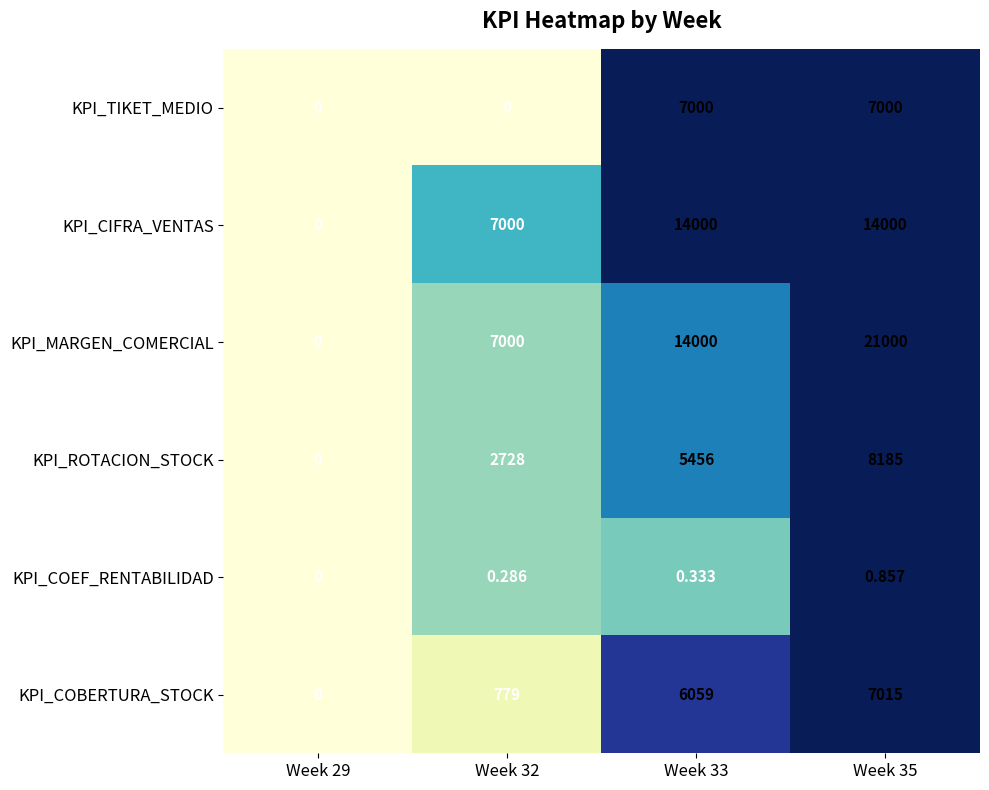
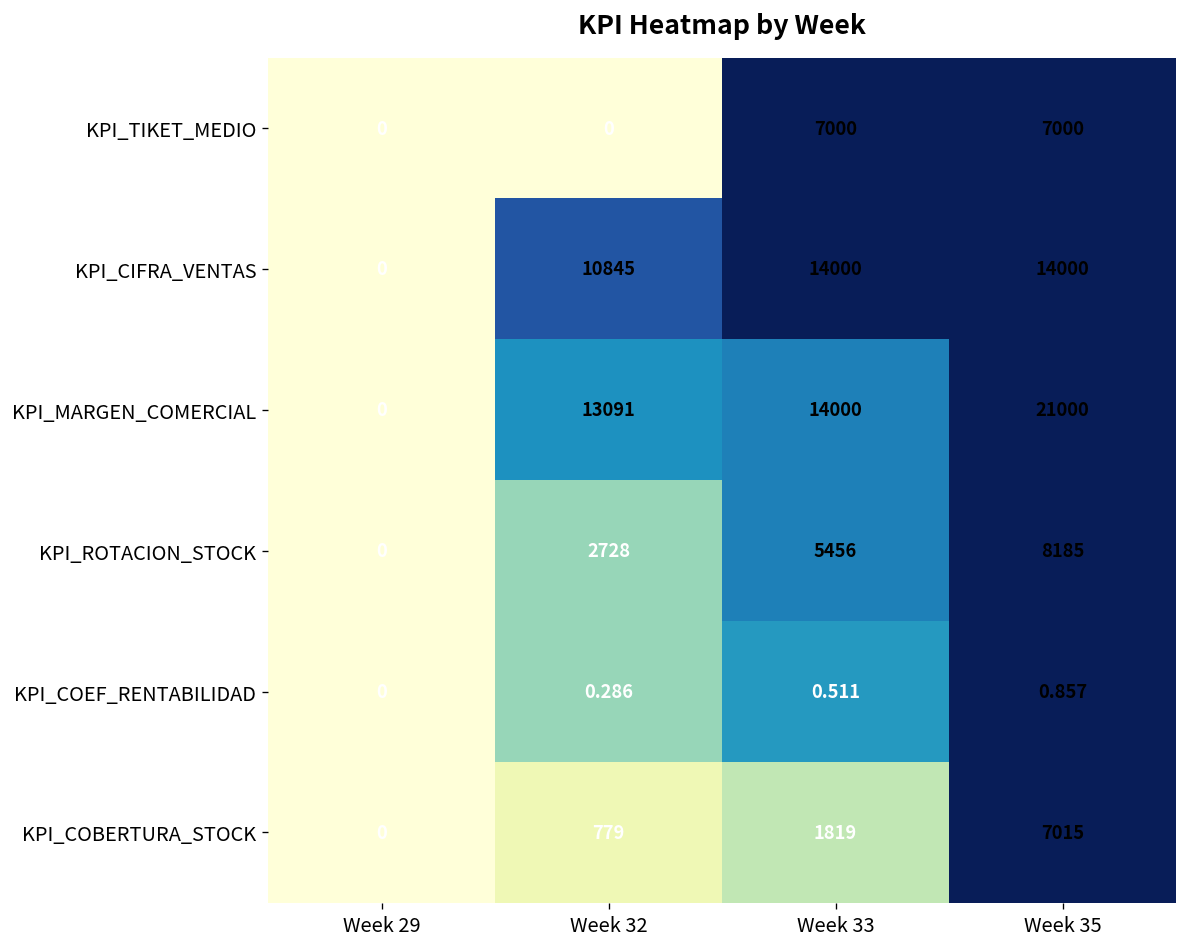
KPI_CIFRA_VENTAS, Week 32: 7000 -> 10845
KPI_MARGEN_COMERCIAL, Week 32: 7000 -> 13091
KPI_COEF_RENTABILIDAD, Week 33: 0.333 -> 0.511
KPI_COBERTURA_STOCK, Week 33: 6059 -> 1819
